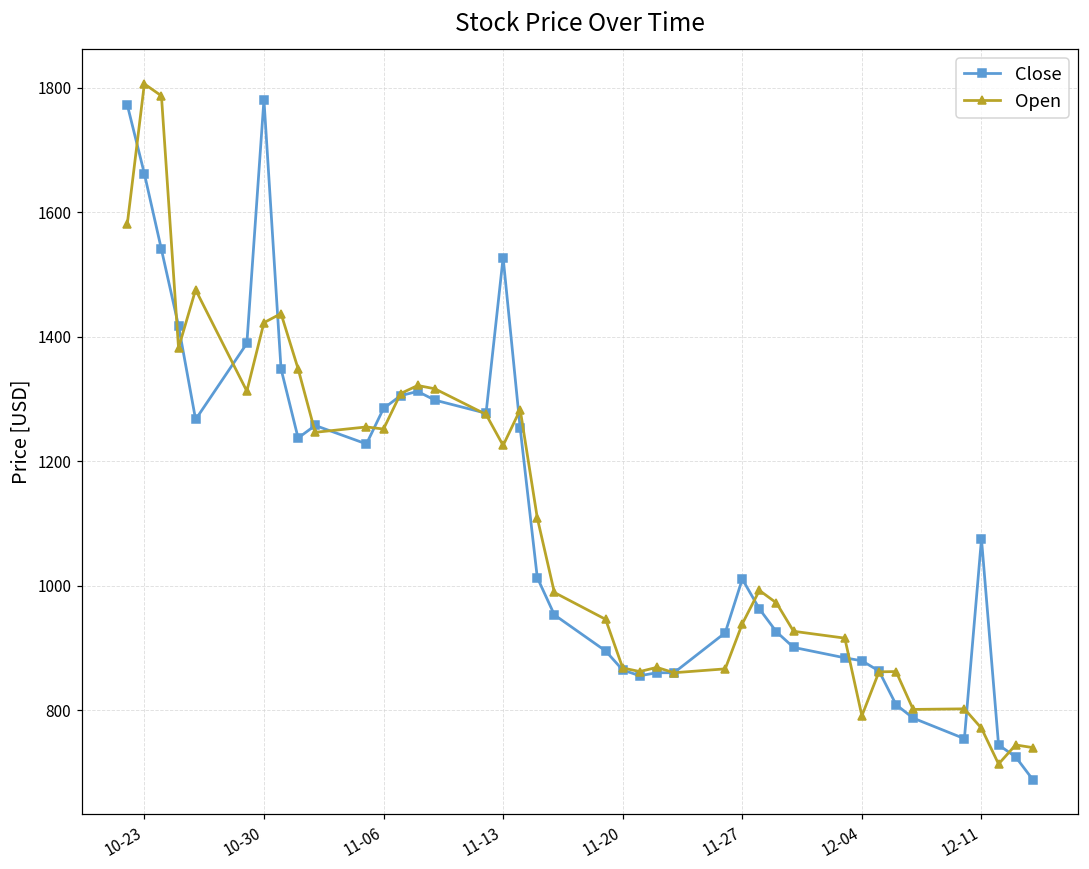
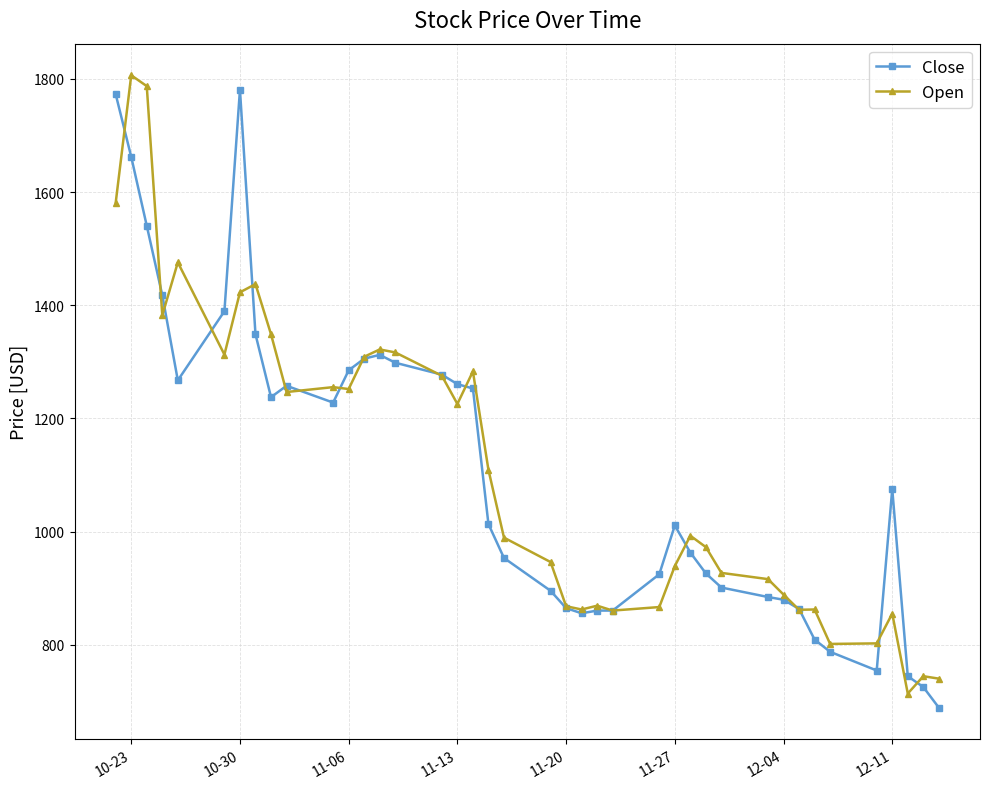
Close, 11-13: 1530 -> 1260
Open, 12-04: 790 -> 890
Open, 12-11: 770 -> 860
